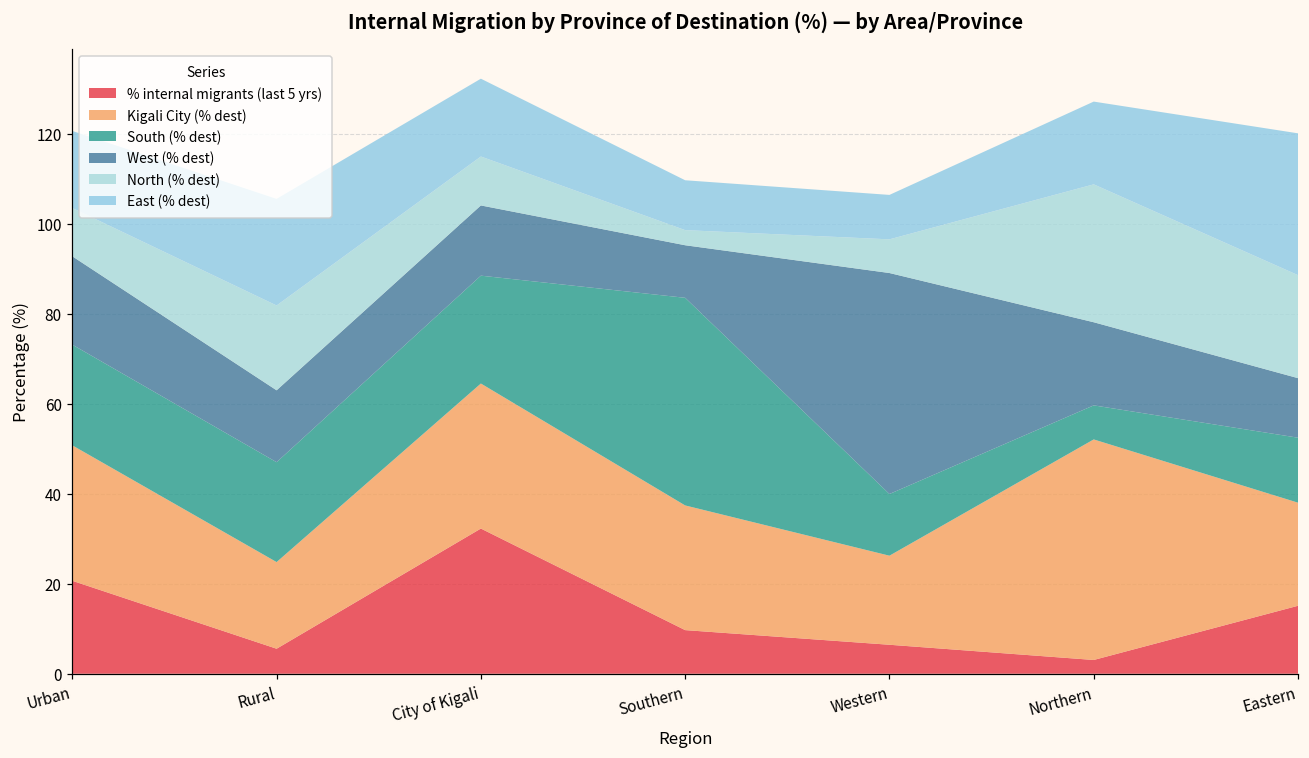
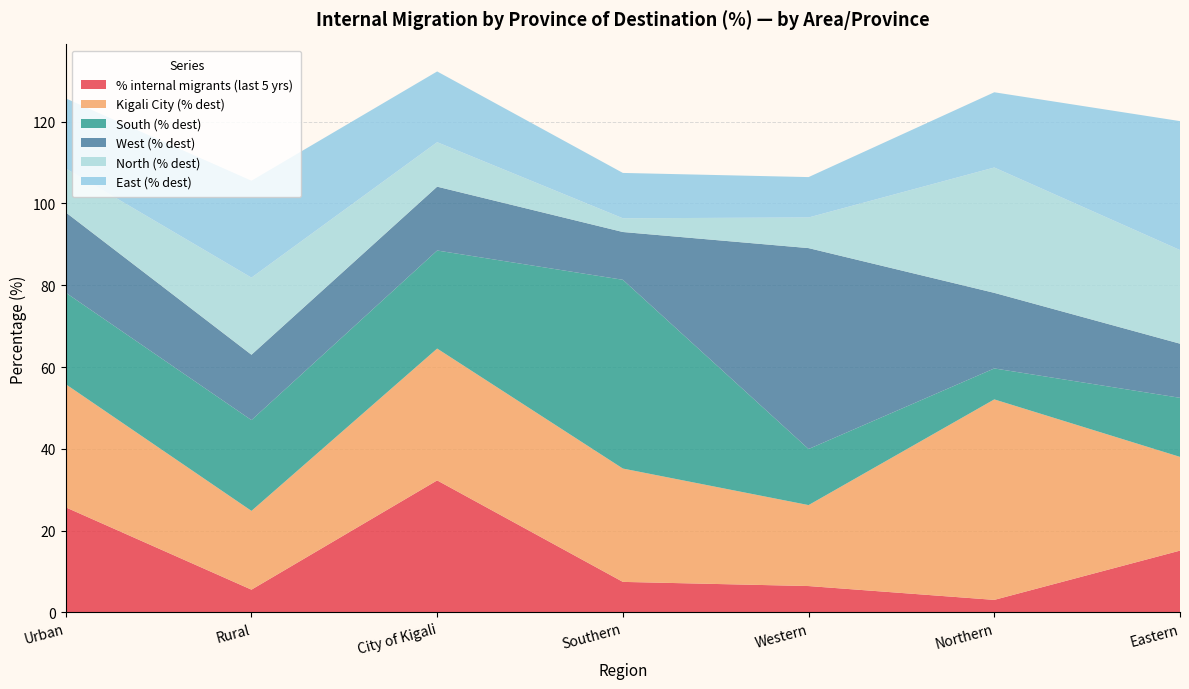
% internal migrants (last 5 yrs), Urban: 21 -> 26
% internal migrants (last 5 yrs), Southern: 10 -> 7
